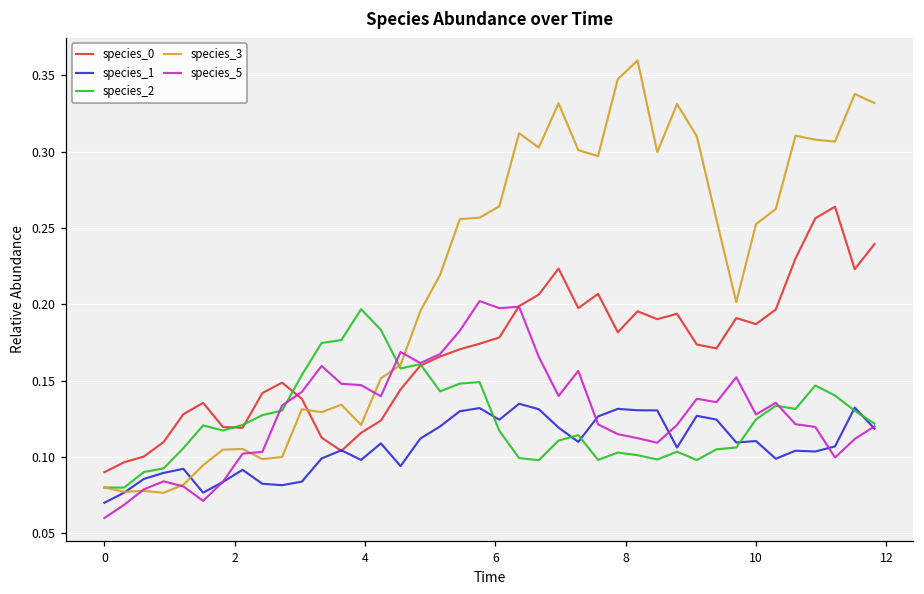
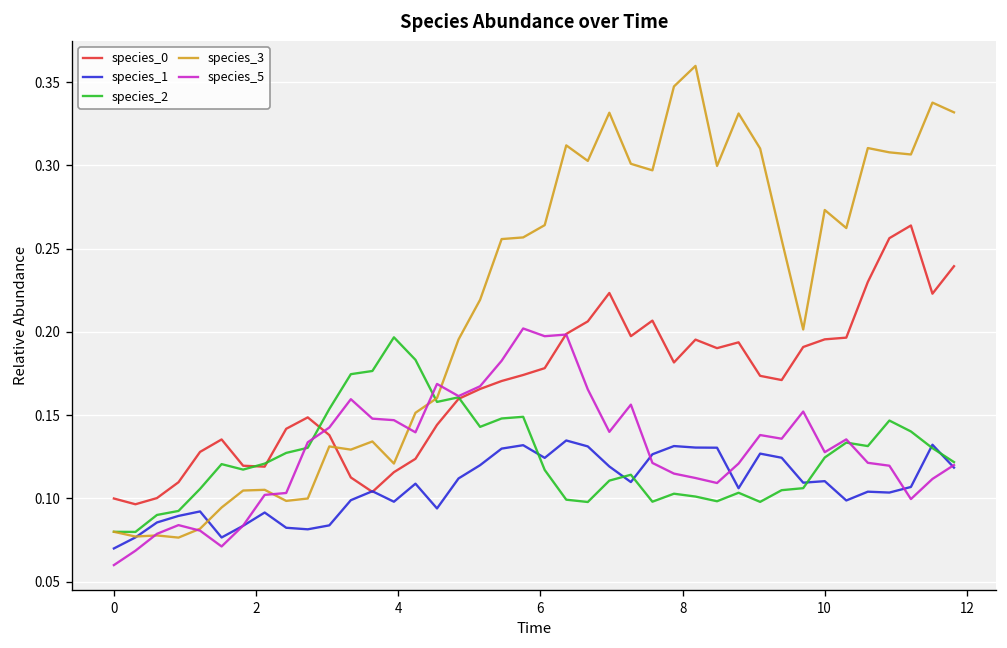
species_0, 0: 0.09 -> 0.10
species_0, 10: 0.187 -> 0.196
species_3, 10: 0.253 -> 0.273
